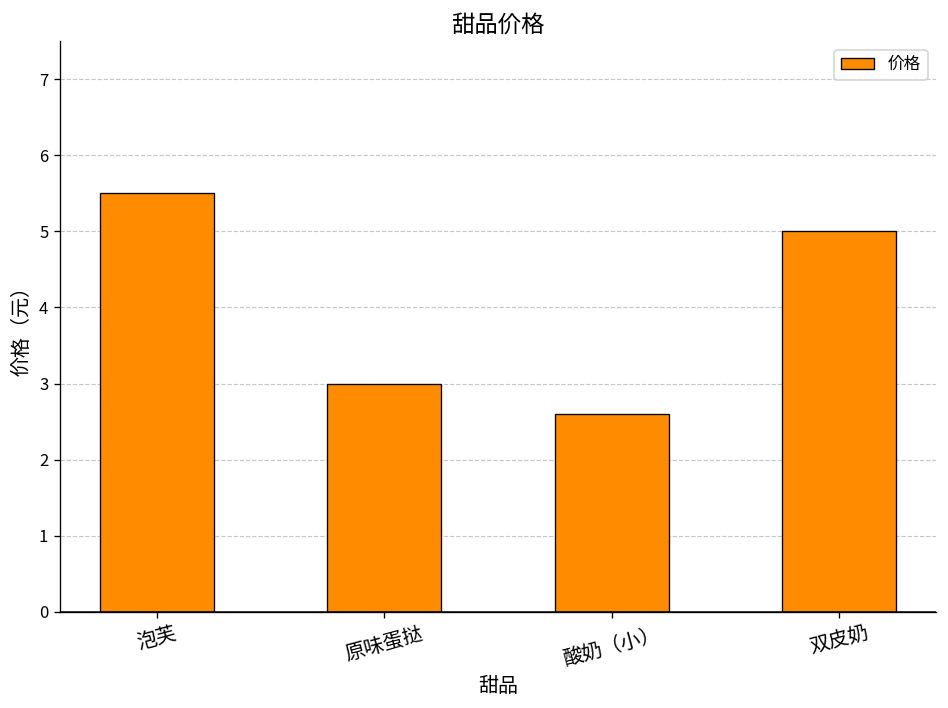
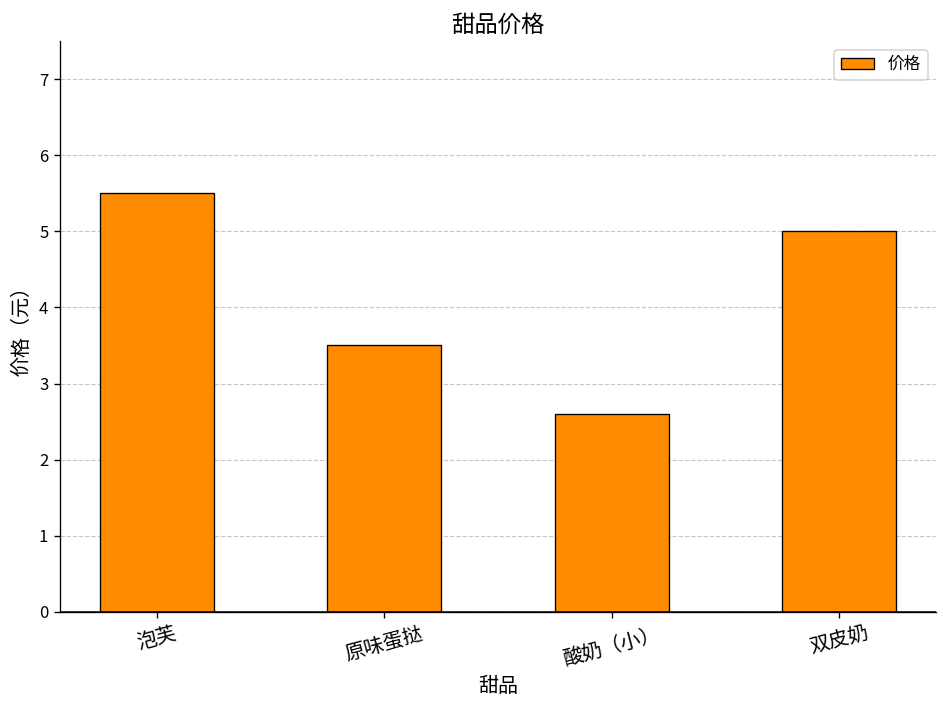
原味蛋挞: 3.0 -> 3.5
